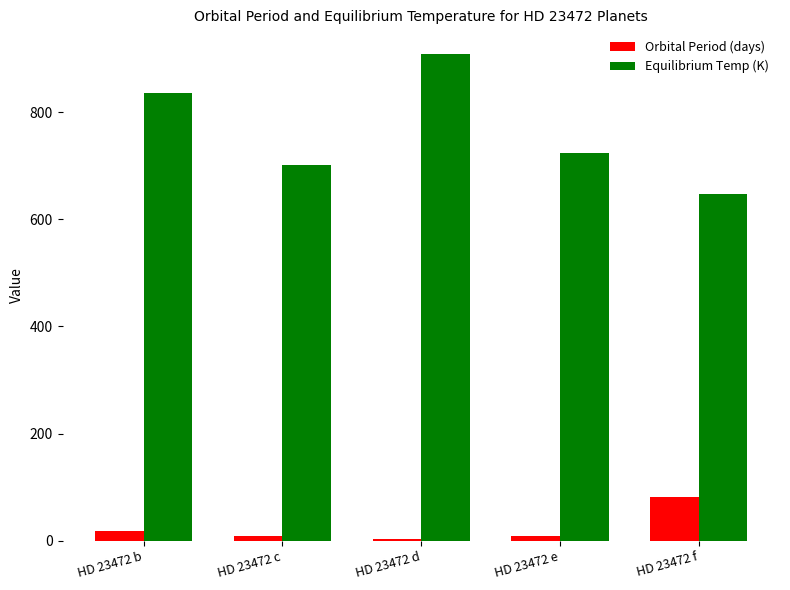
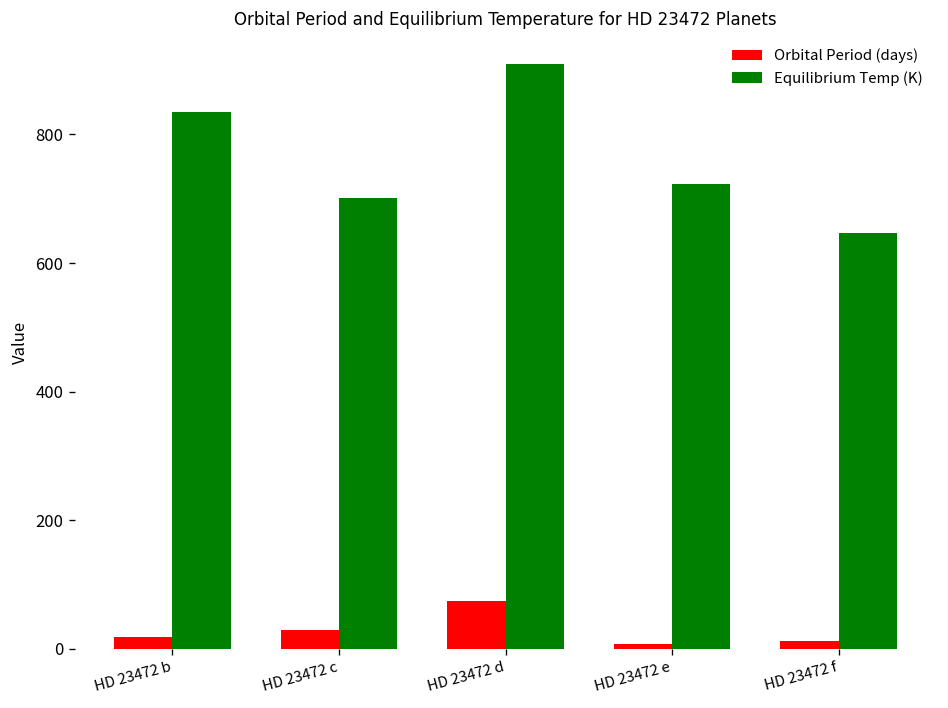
Orbital Period (days), HD 23472 c: 10 -> 30
Orbital Period (days), HD 23472 d: 0 -> 70
Orbital Period (days), HD 23472 f: 80 -> 10
